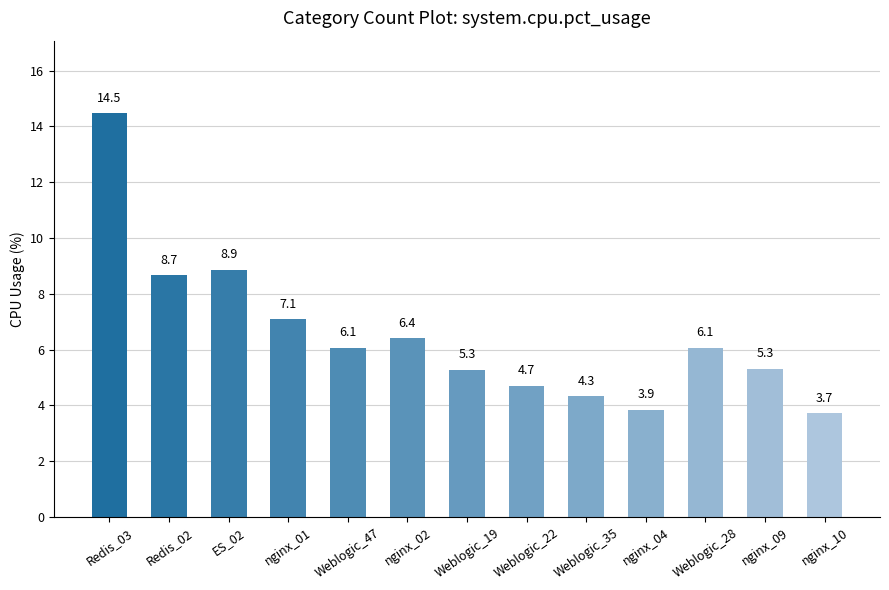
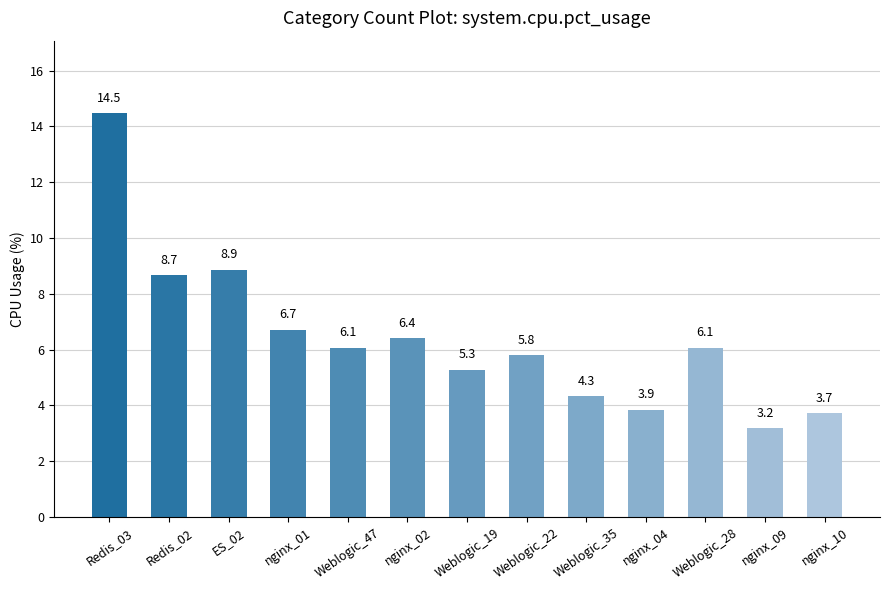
nginx_01: 7.1 -> 6.7
Weblogic_22: 4.7 -> 5.8
nginx_09: 5.3 -> 3.2
